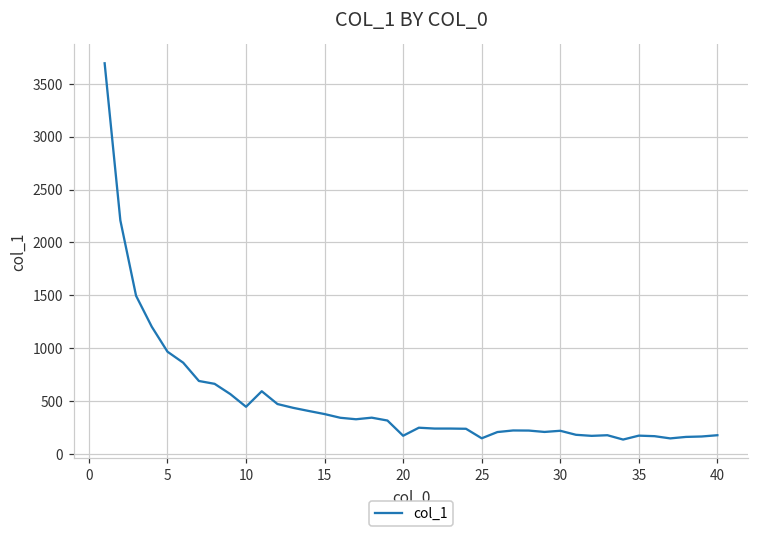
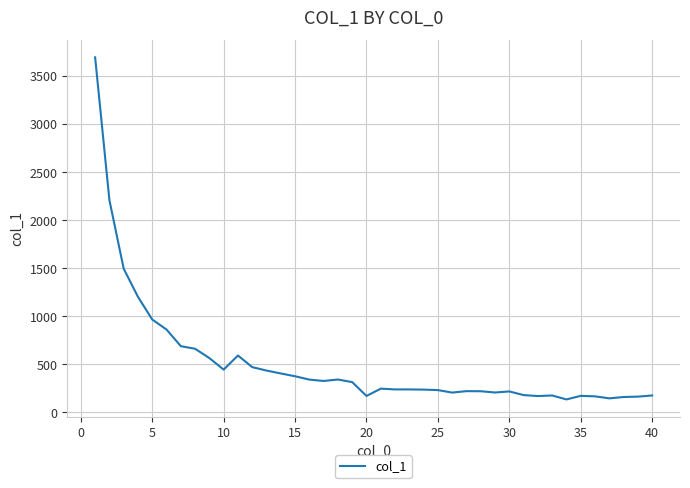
25: 100 -> 200
